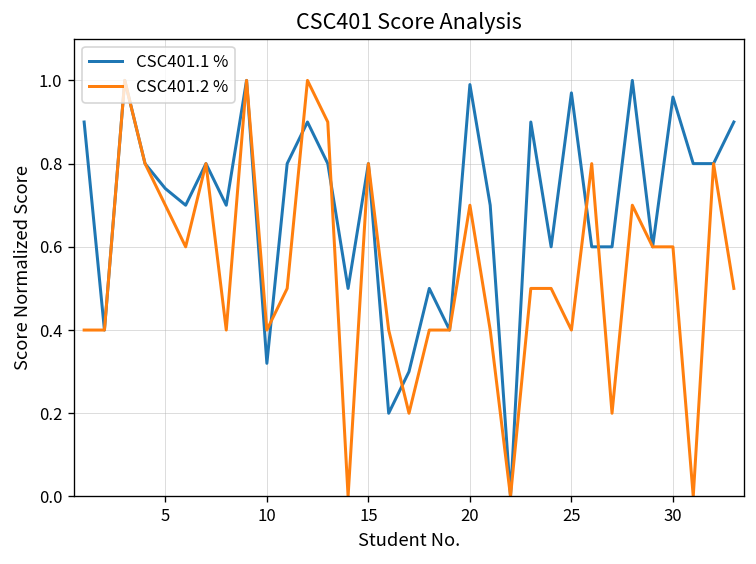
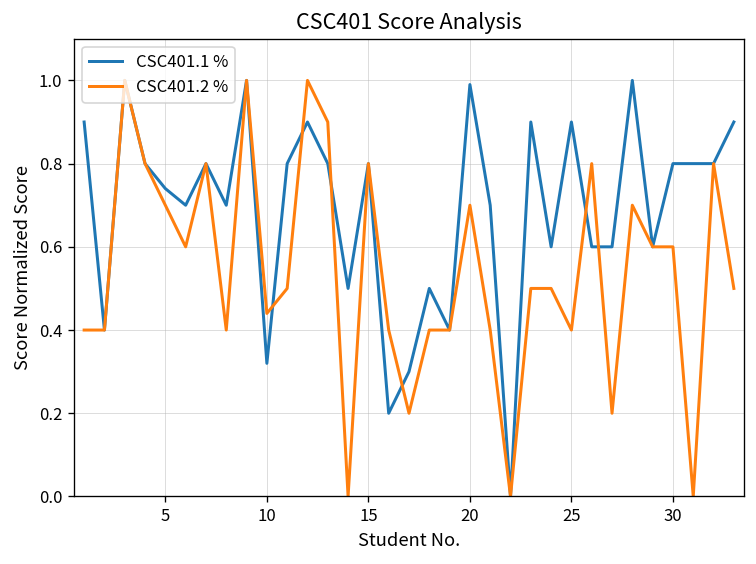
CSC401.2 %, 10: 0.40 -> 0.44
CSC401.1 %, 25: 0.97 -> 0.90
CSC401.1 %, 30: 0.96 -> 0.80
